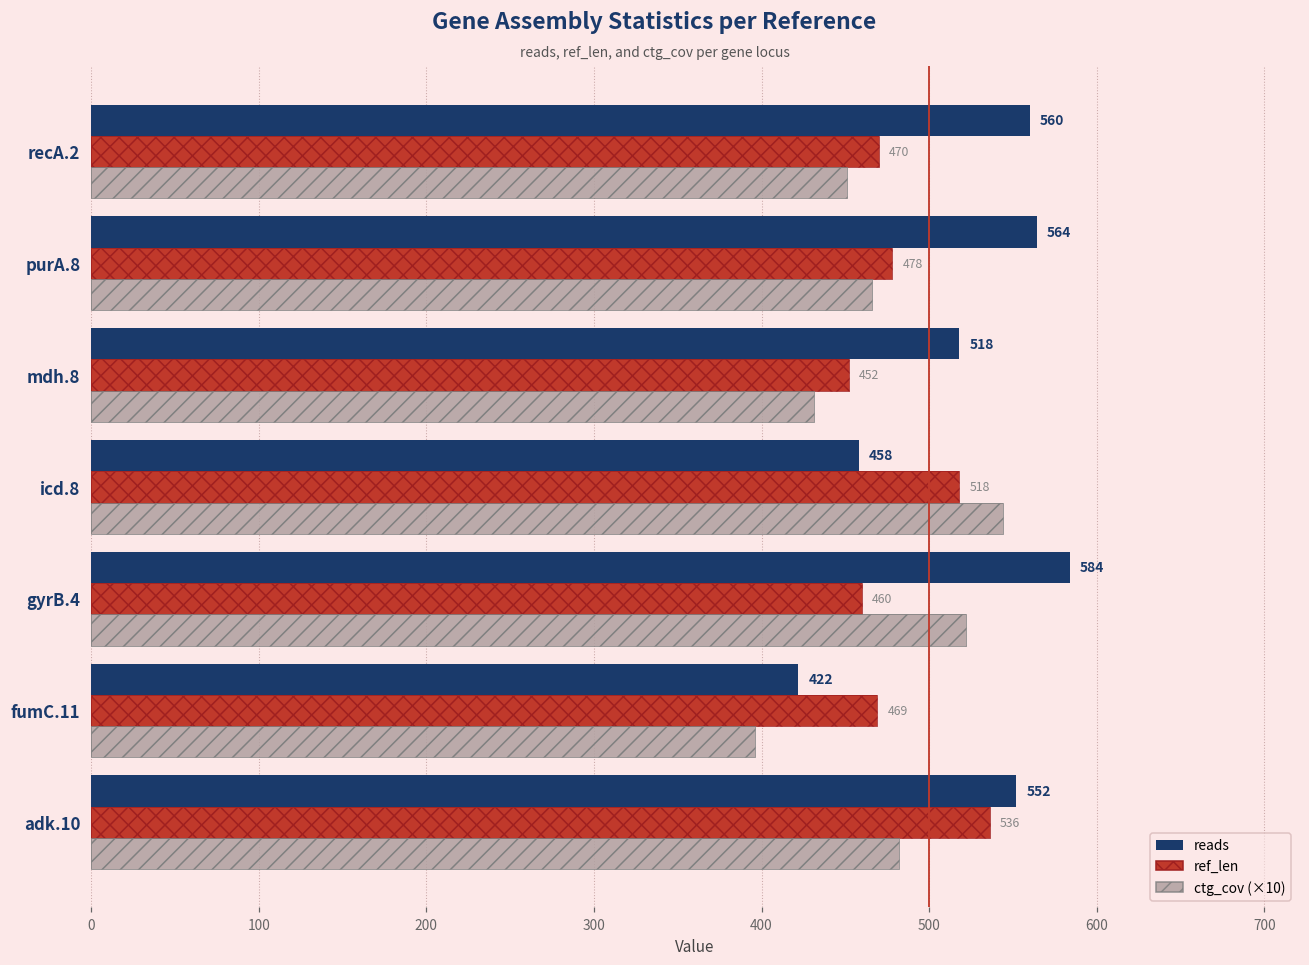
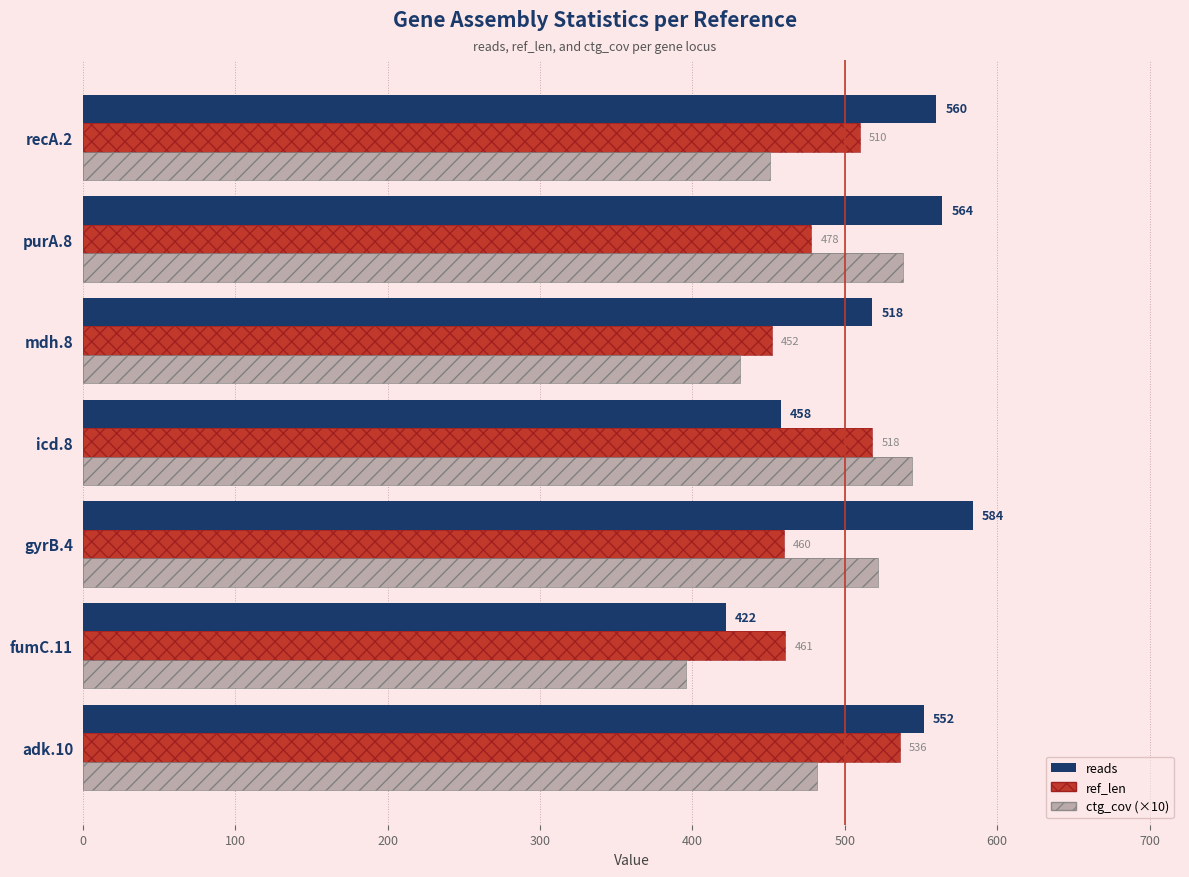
ref_len, recA.2: 470 -> 510
ctg_cov (×10), purA.8: 466 -> 538
ref_len, fumC.11: 469 -> 461
